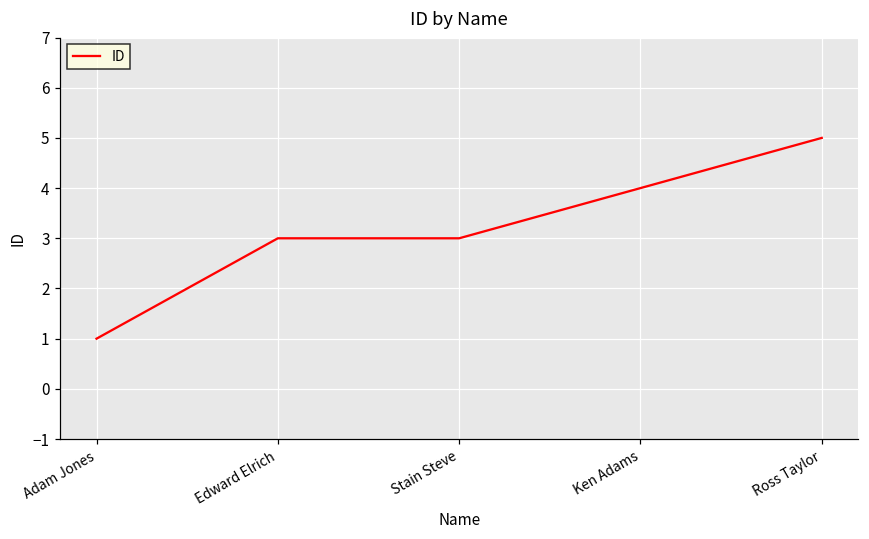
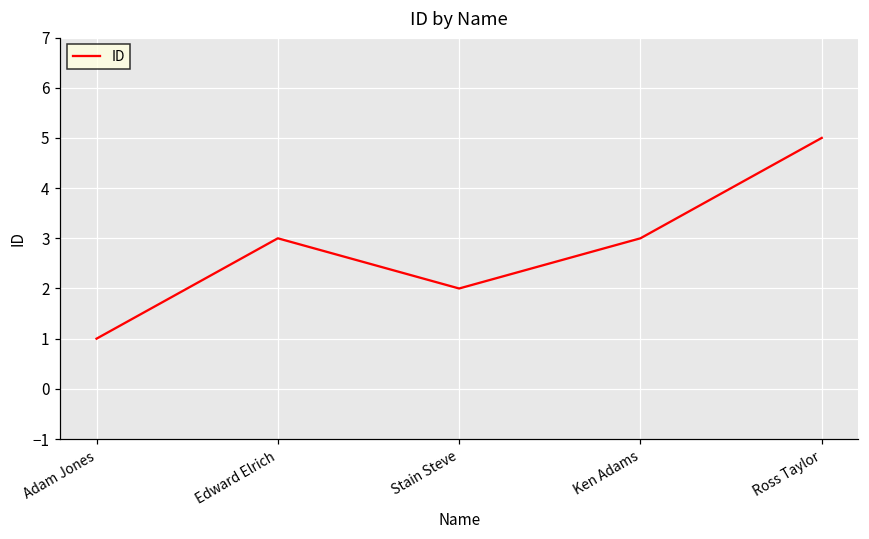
Stain Steve: 3 -> 2
Ken Adams: 4 -> 3
